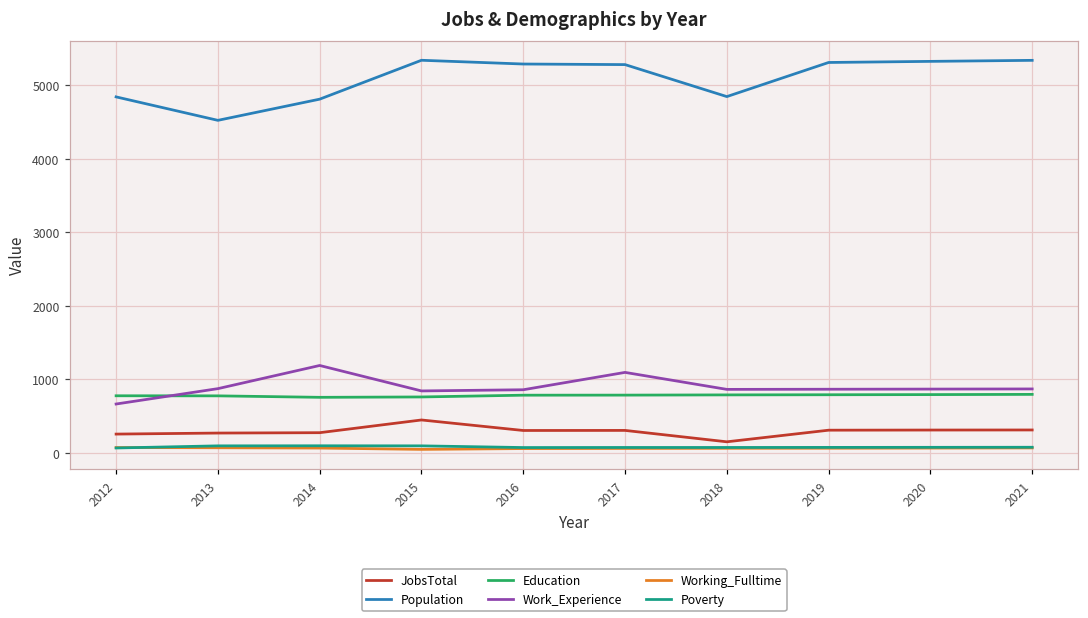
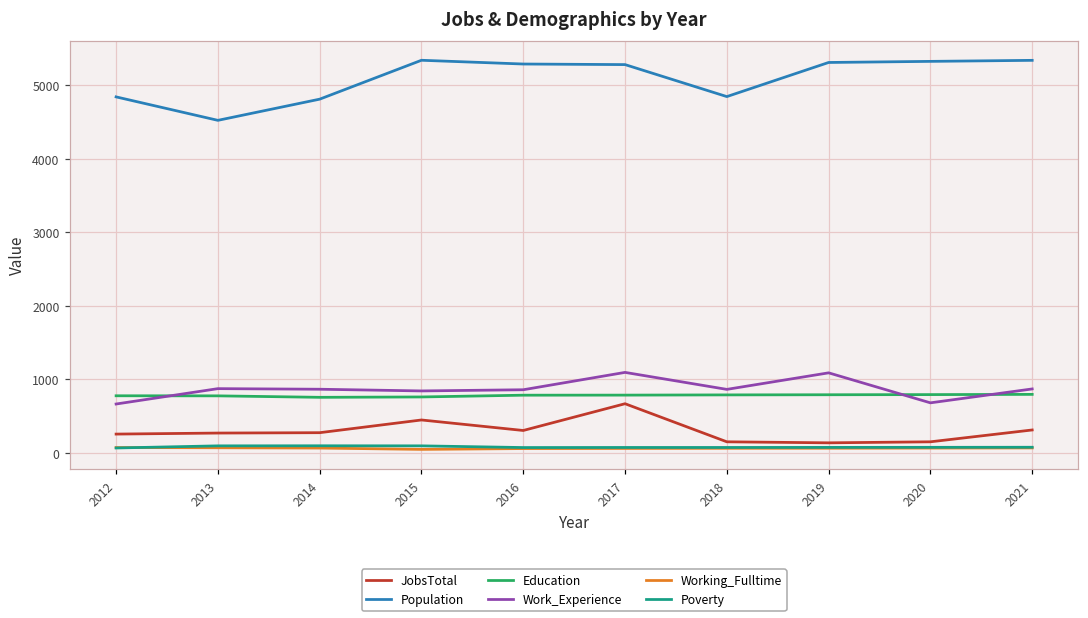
Work_Experience, 2014: 1200 -> 900
JobsTotal, 2017: 300 -> 700
JobsTotal, 2019: 300 -> 100
Work_Experience, 2019: 900 -> 1100
JobsTotal, 2020: 300 -> 200
Work_Experience, 2020: 900 -> 700
